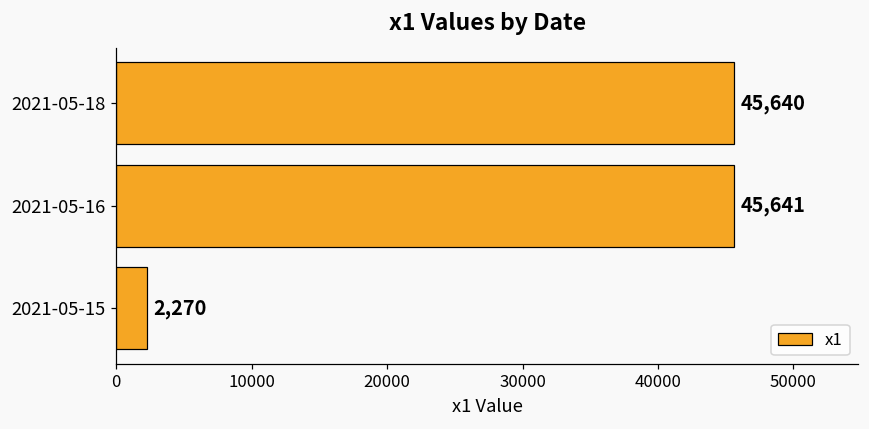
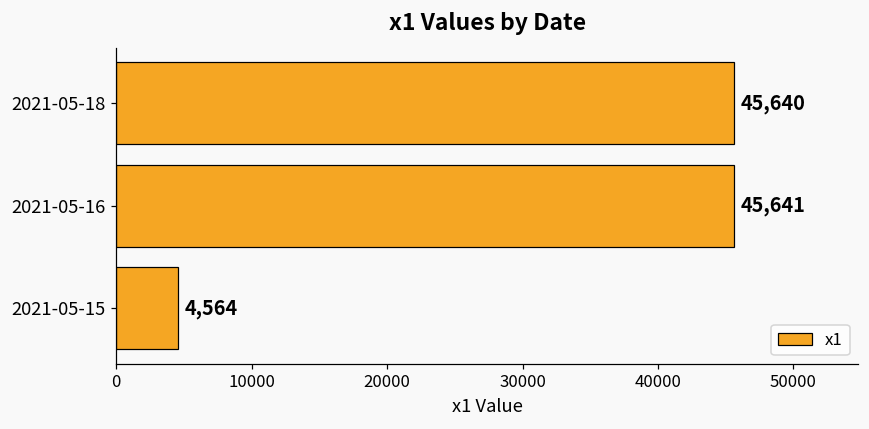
2021-05-15: 2,270 -> 4,564
